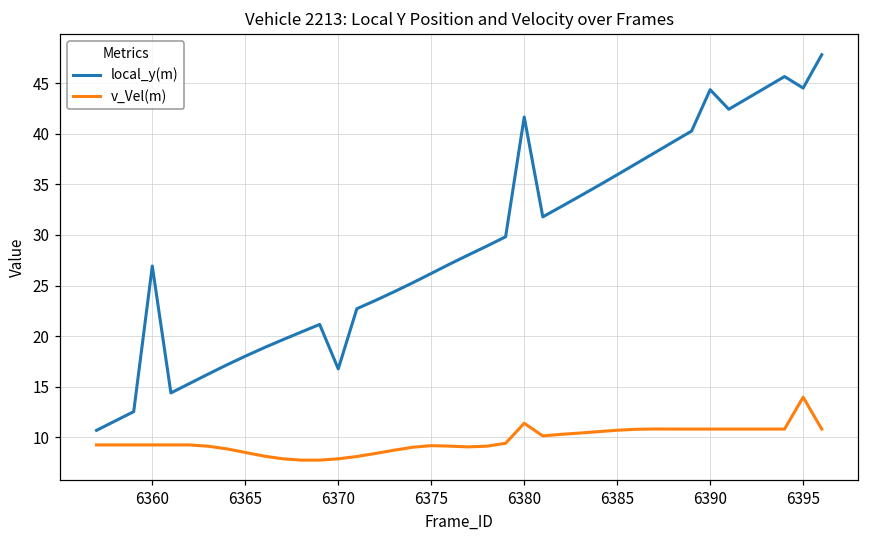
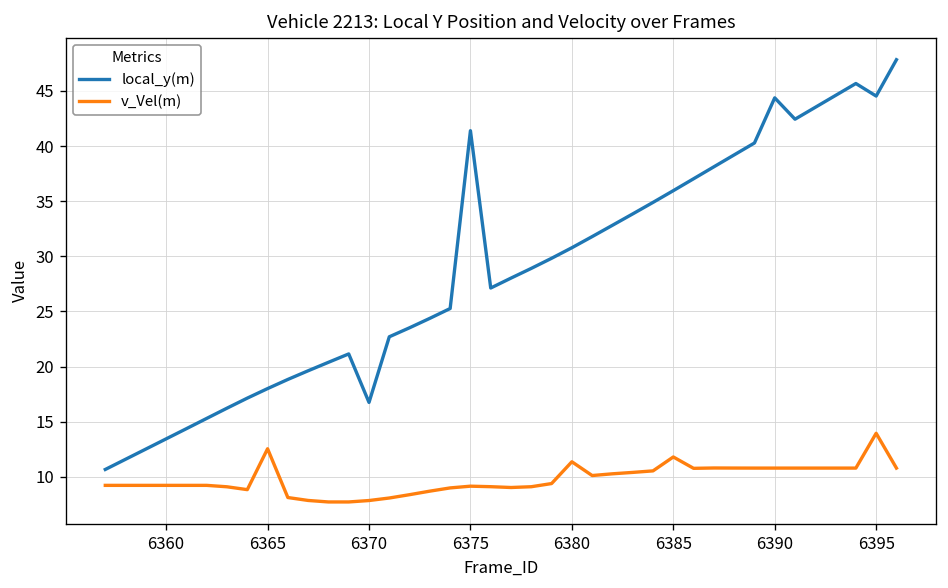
local_y(m), 6360: 27 -> 13
v_Vel(m), 6365: 8 -> 13
local_y(m), 6375: 26 -> 41
local_y(m), 6380: 42 -> 31
v_Vel(m), 6385: 11 -> 12
